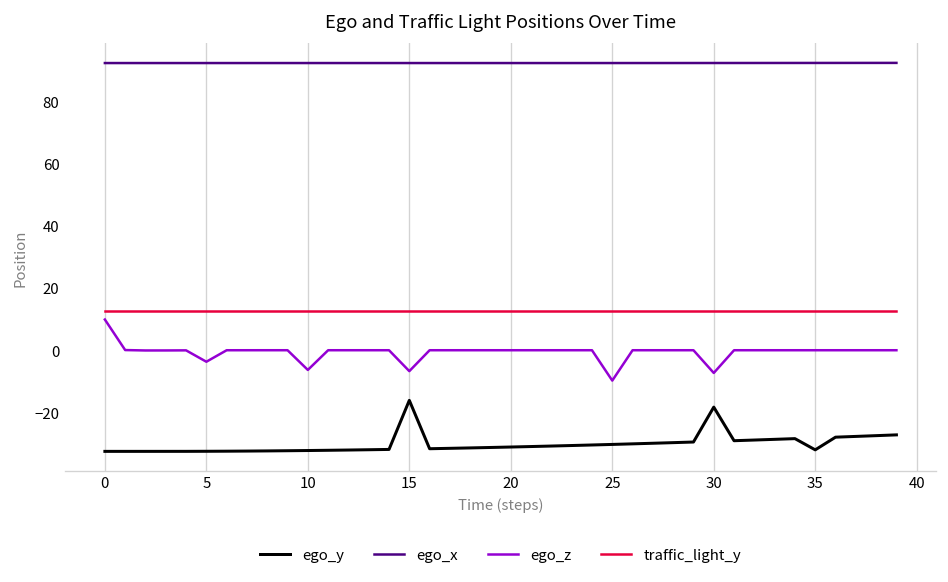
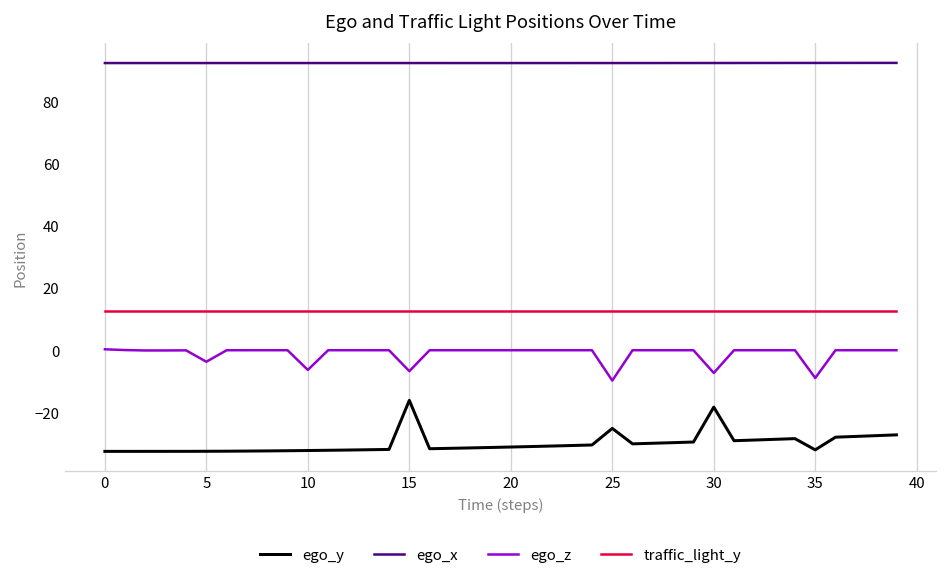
ego_z, 0: 10 -> 0
ego_y, 25: -30 -> -25
ego_z, 35: 0 -> -9
